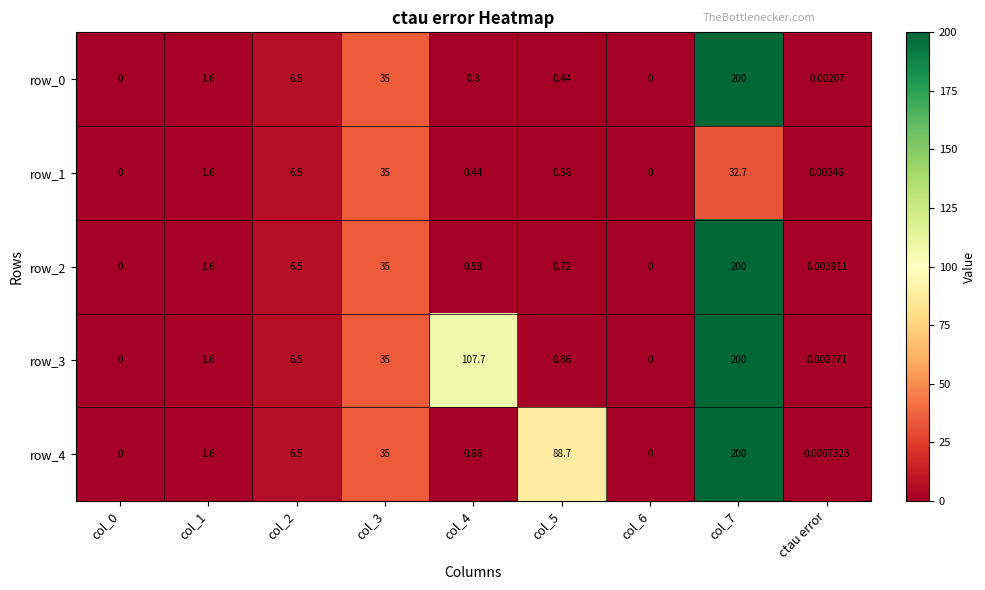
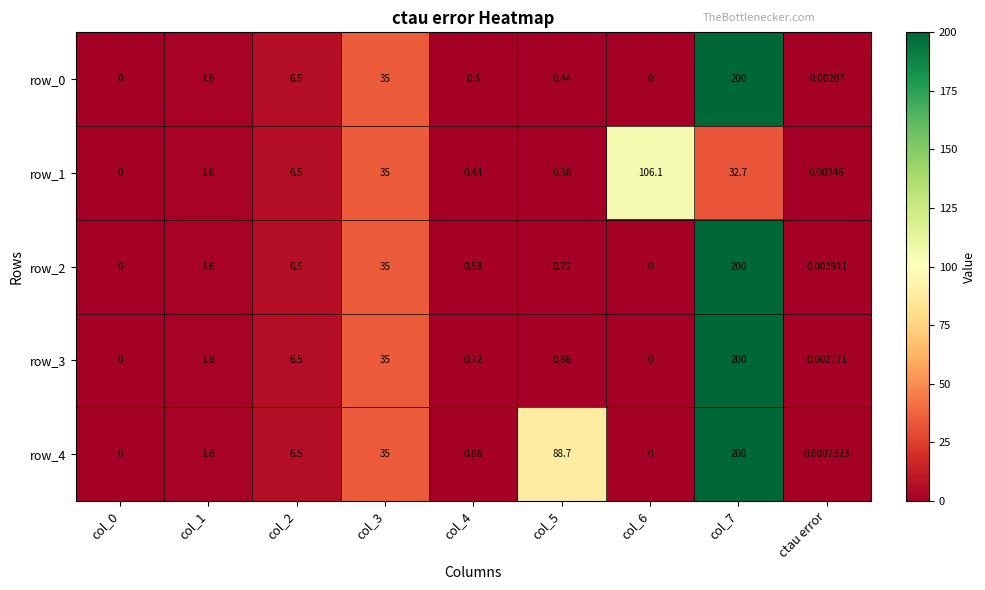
row_1, col_6: 0 -> 106.1
row_3, col_4: 107.7 -> 0.72
